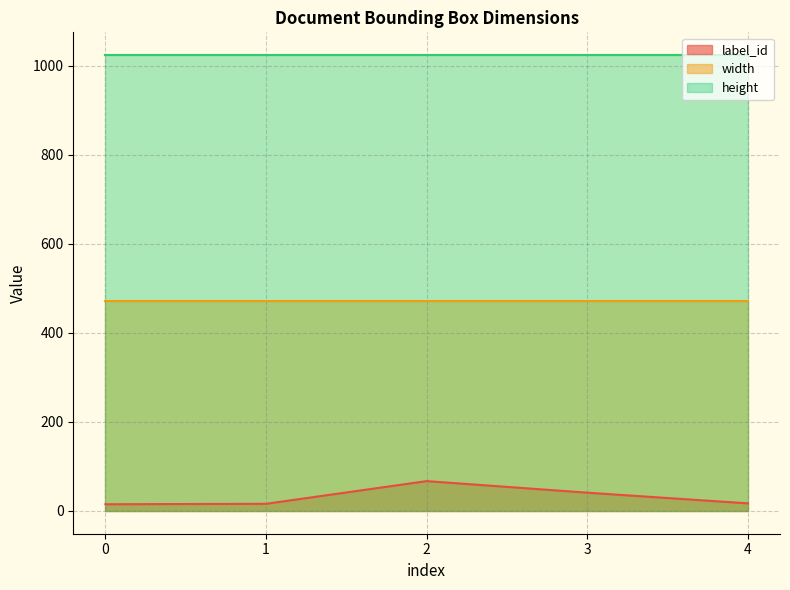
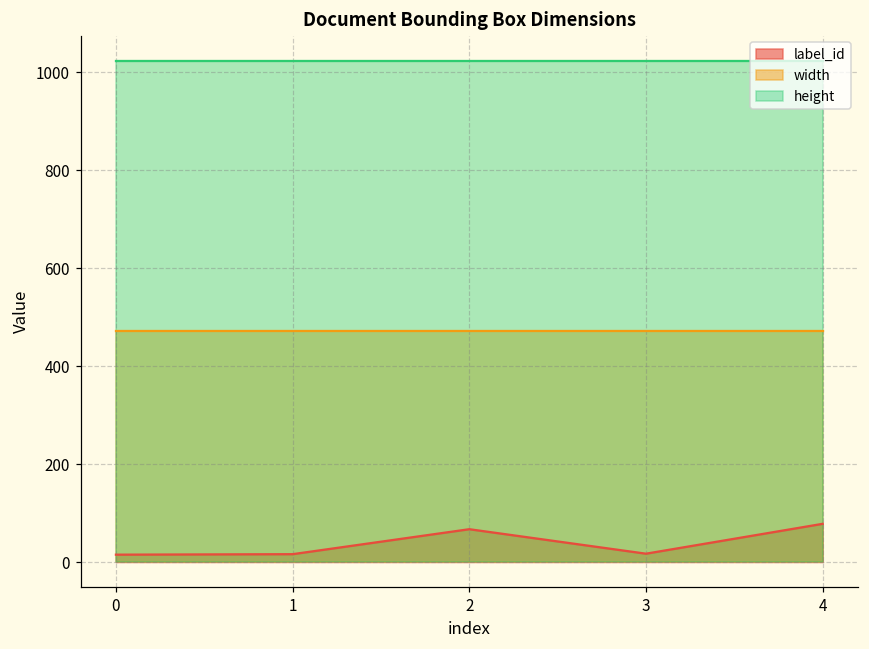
label_id, 3: 40 -> 20
label_id, 4: 20 -> 80
